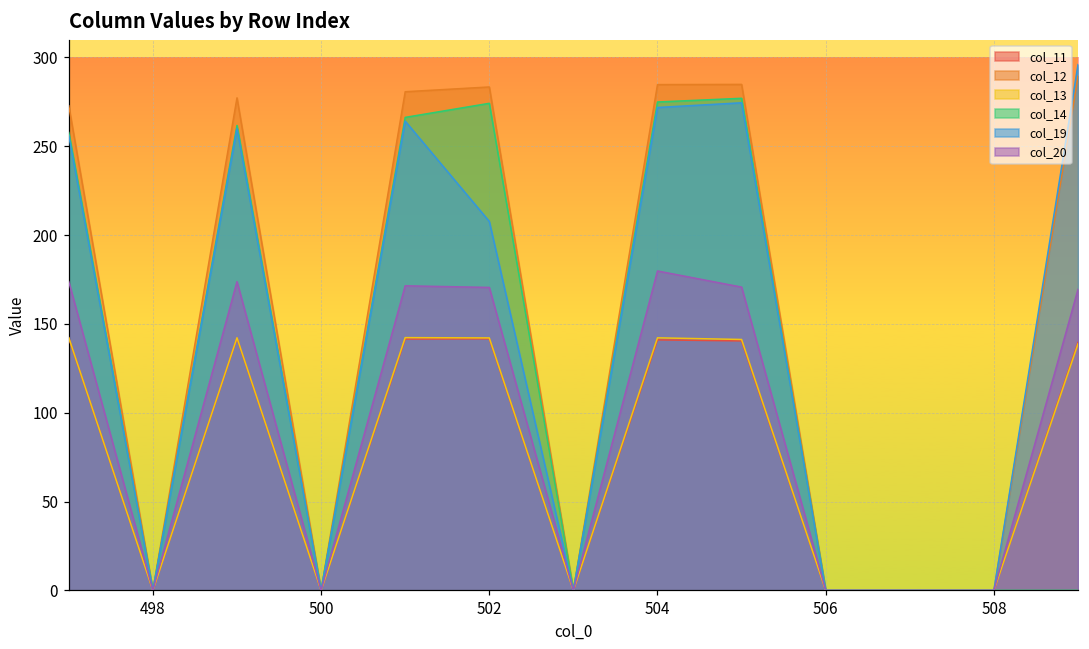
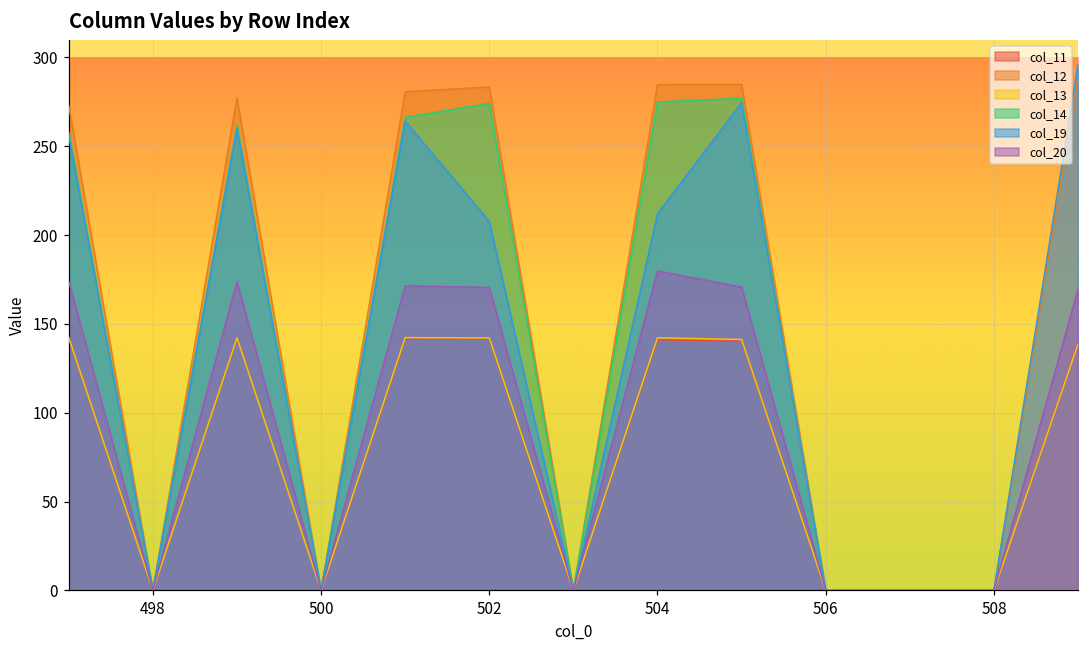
col_19, 504: 272 -> 212
